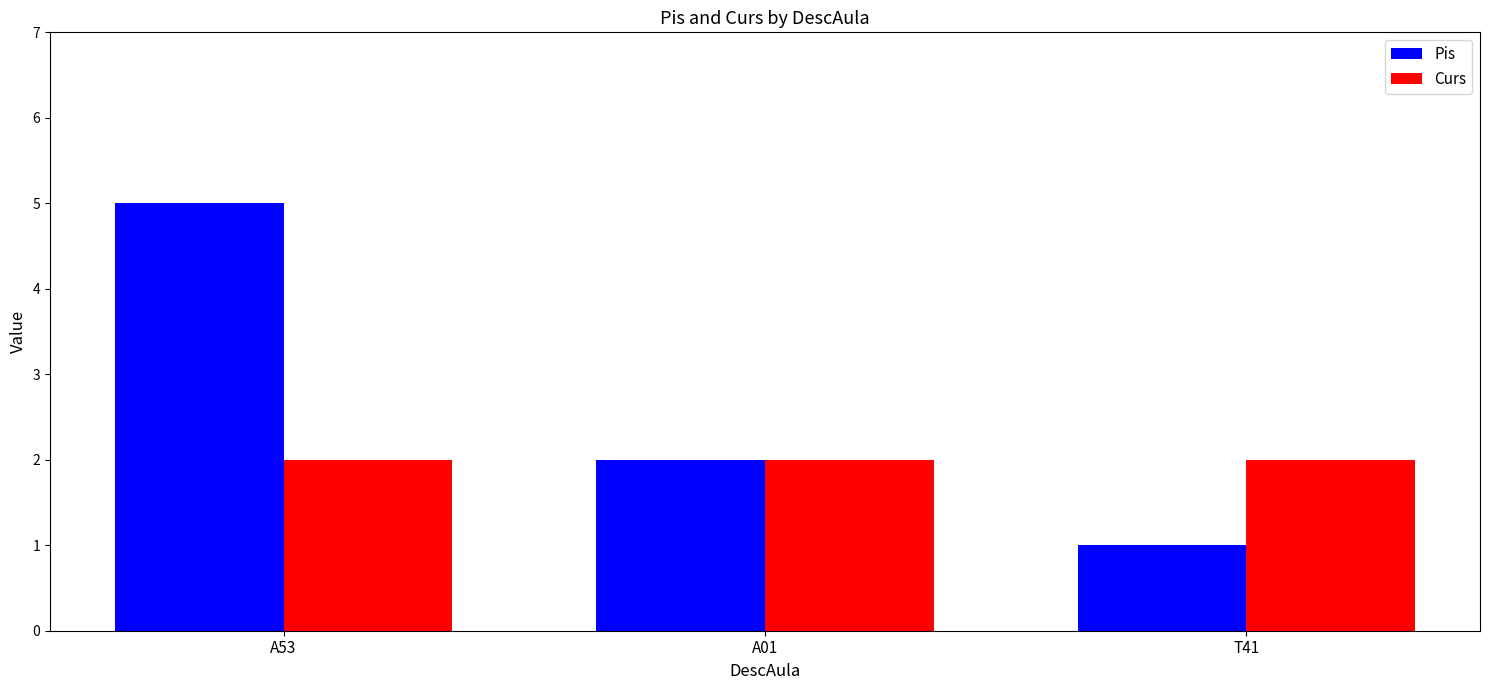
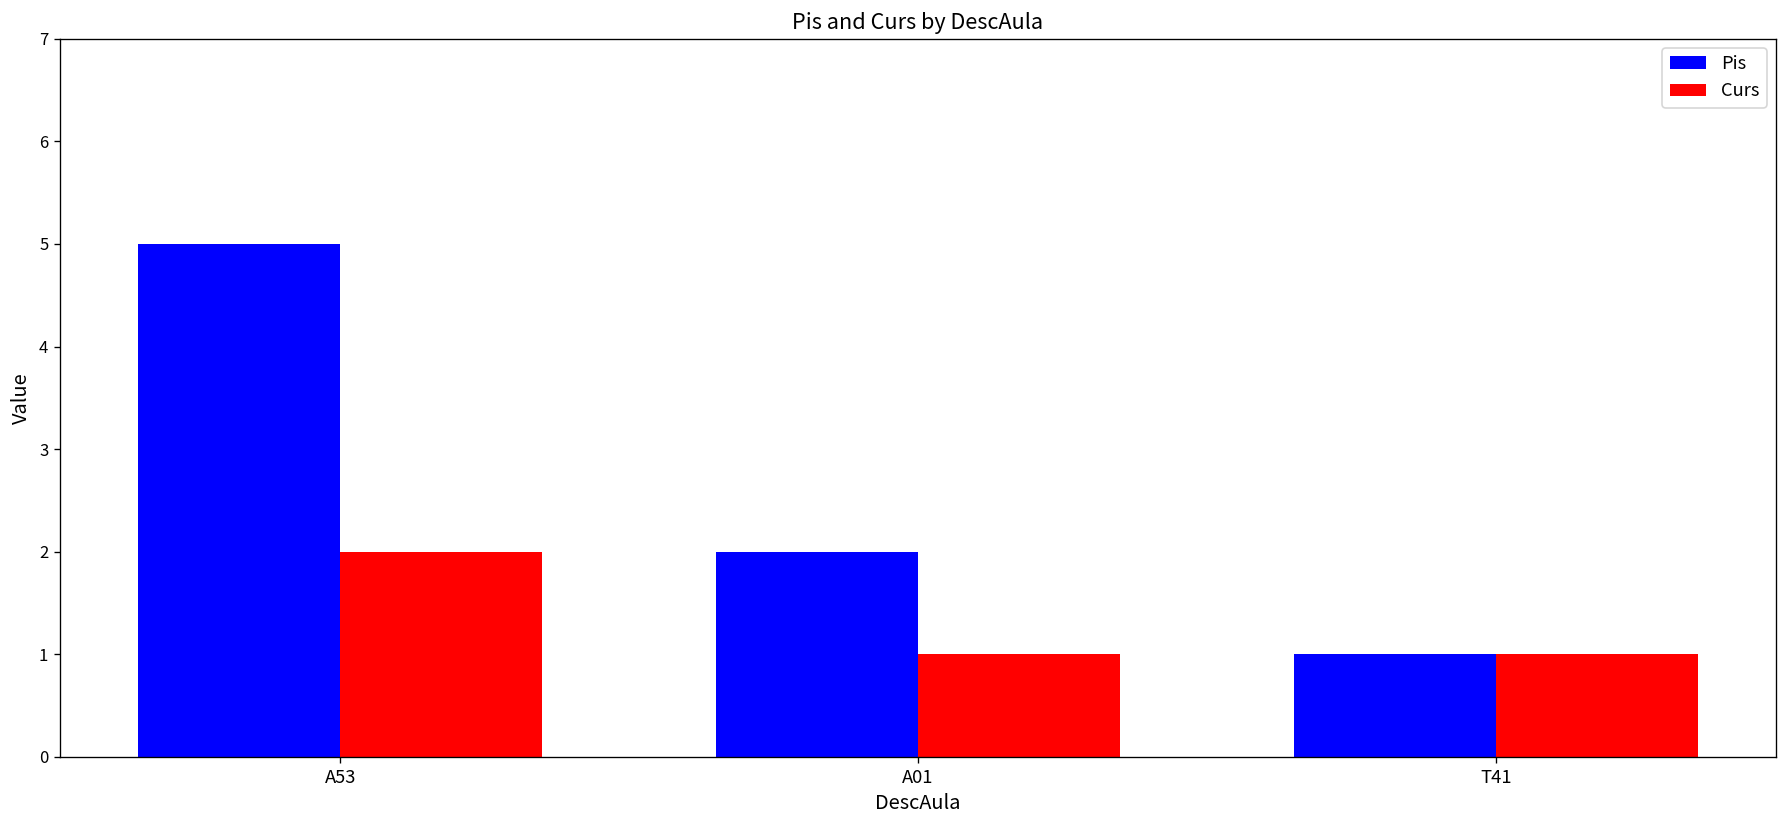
Curs, A01: 2 -> 1
Curs, T41: 2 -> 1
